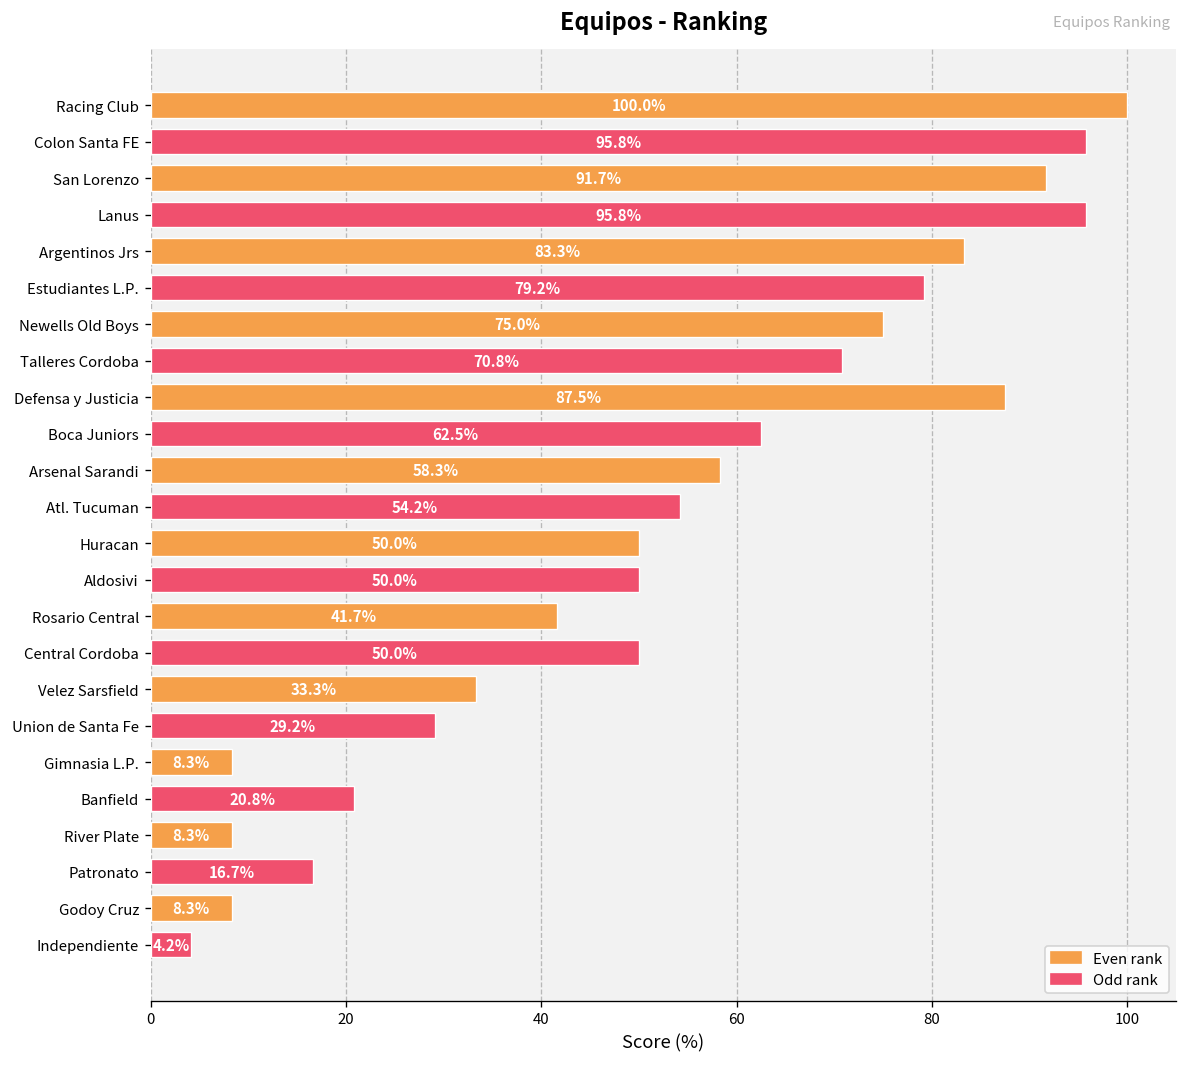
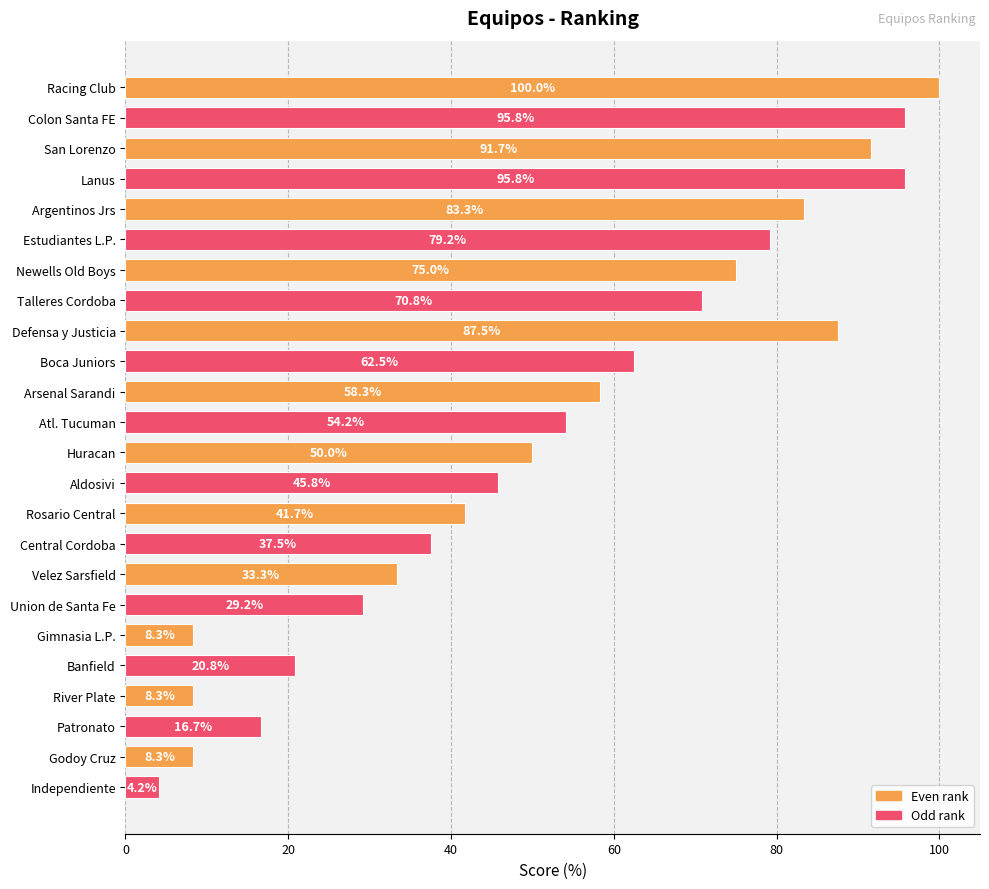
Aldosivi: 50.0% -> 45.8%
Central Cordoba: 50.0% -> 37.5%
